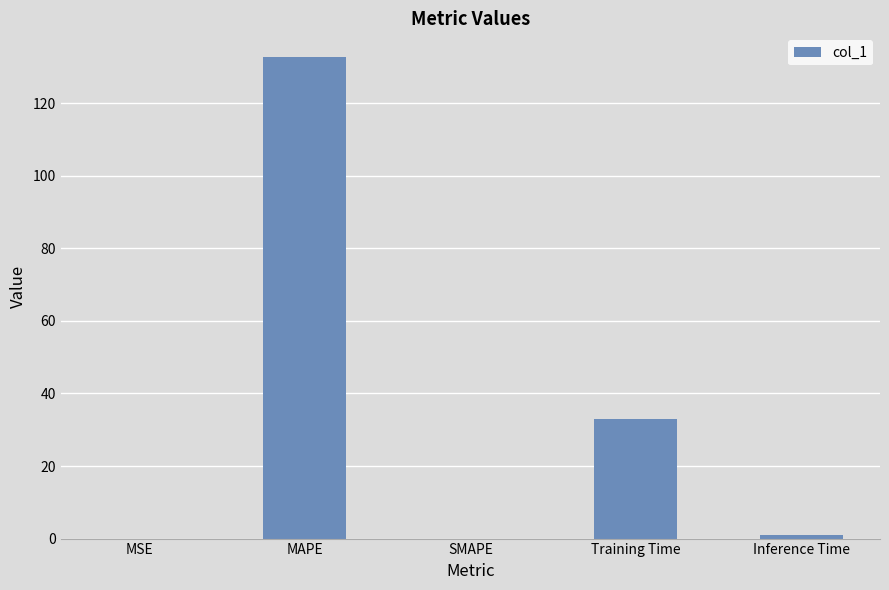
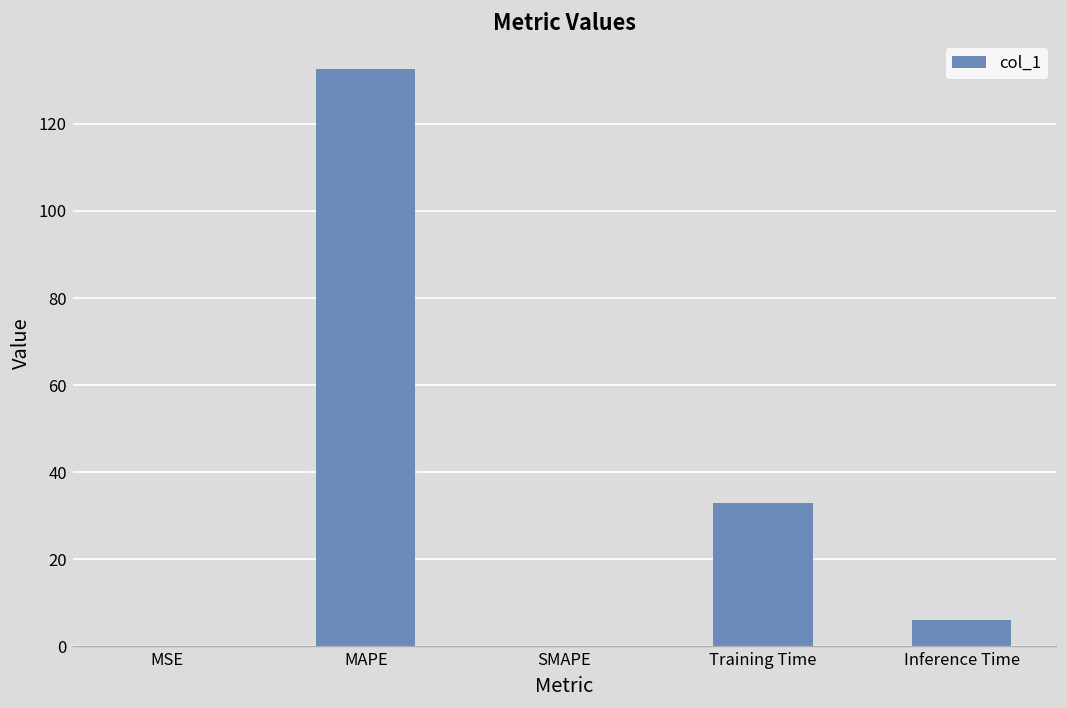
Inference Time: 1 -> 6
